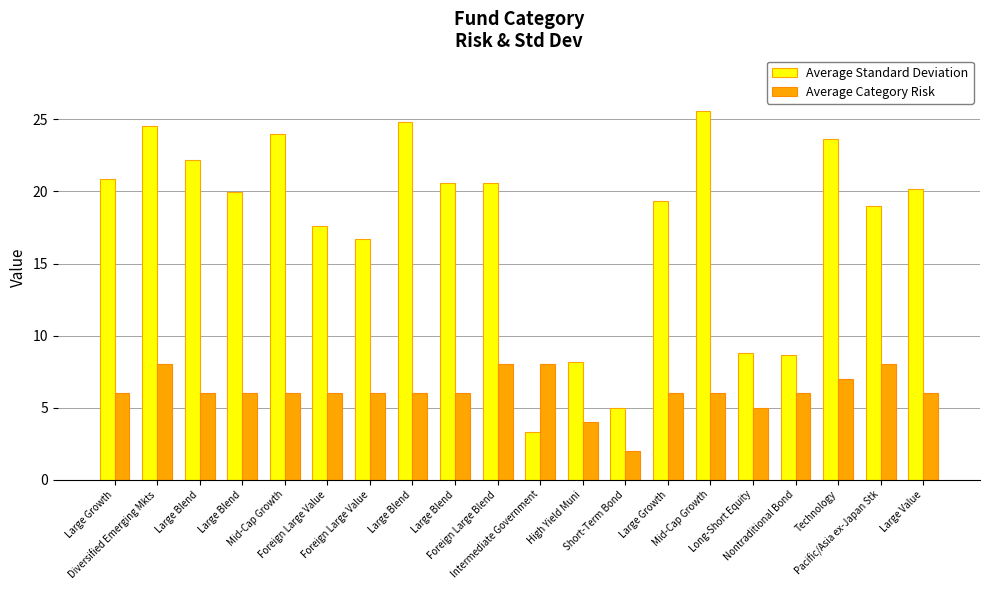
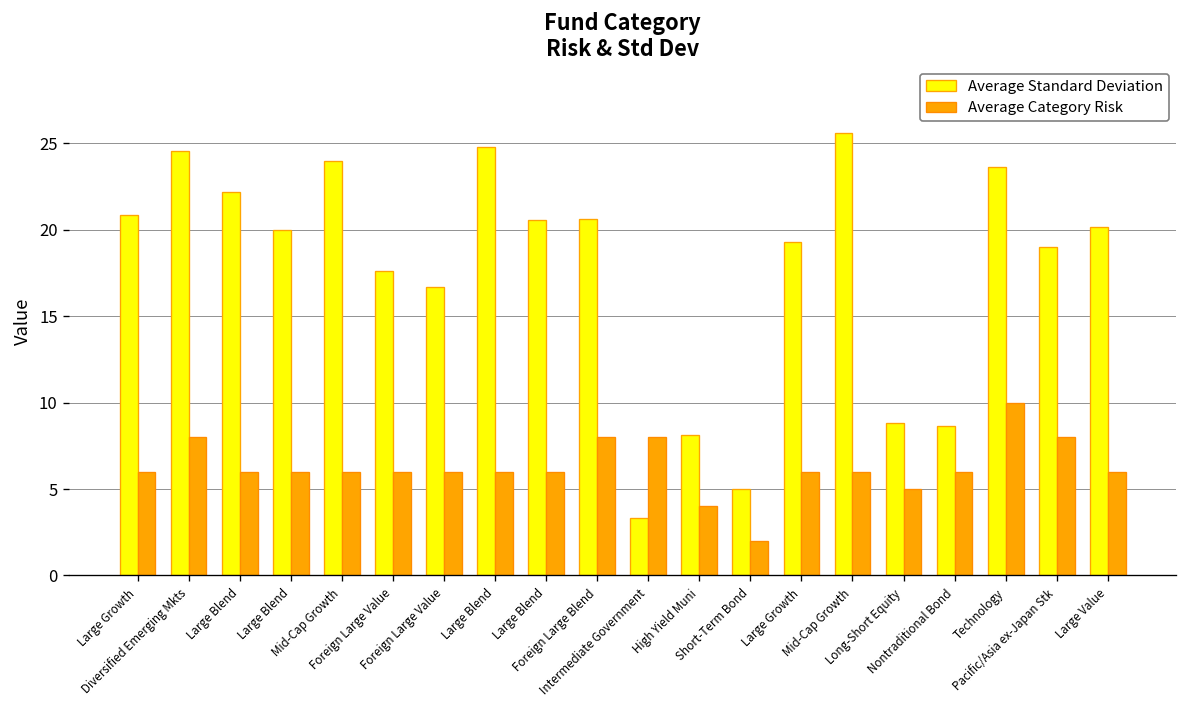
Average Category Risk, Technology: 7 -> 10
